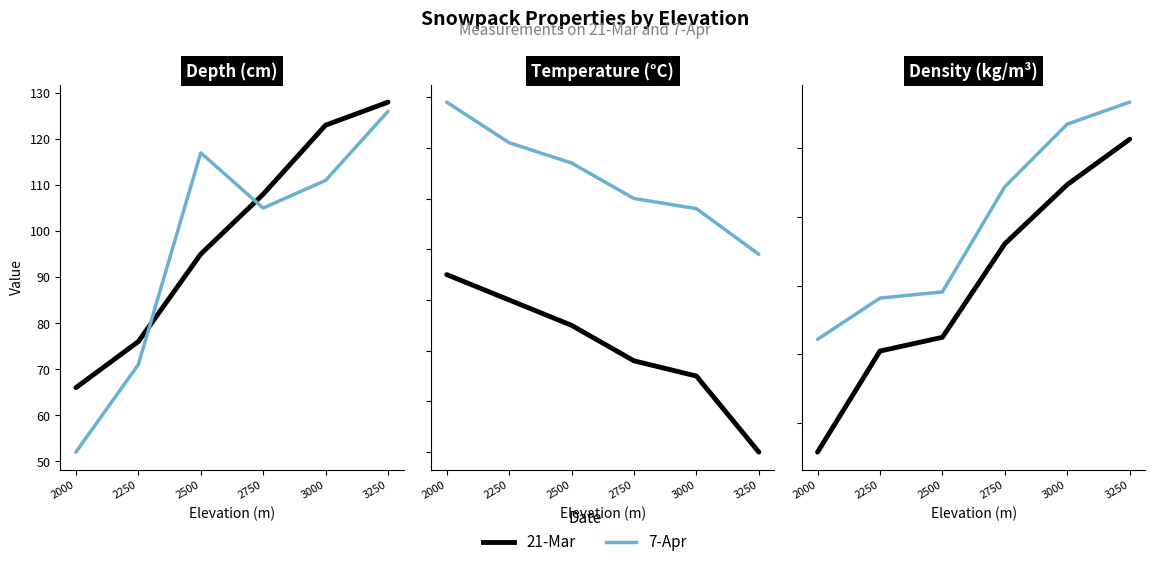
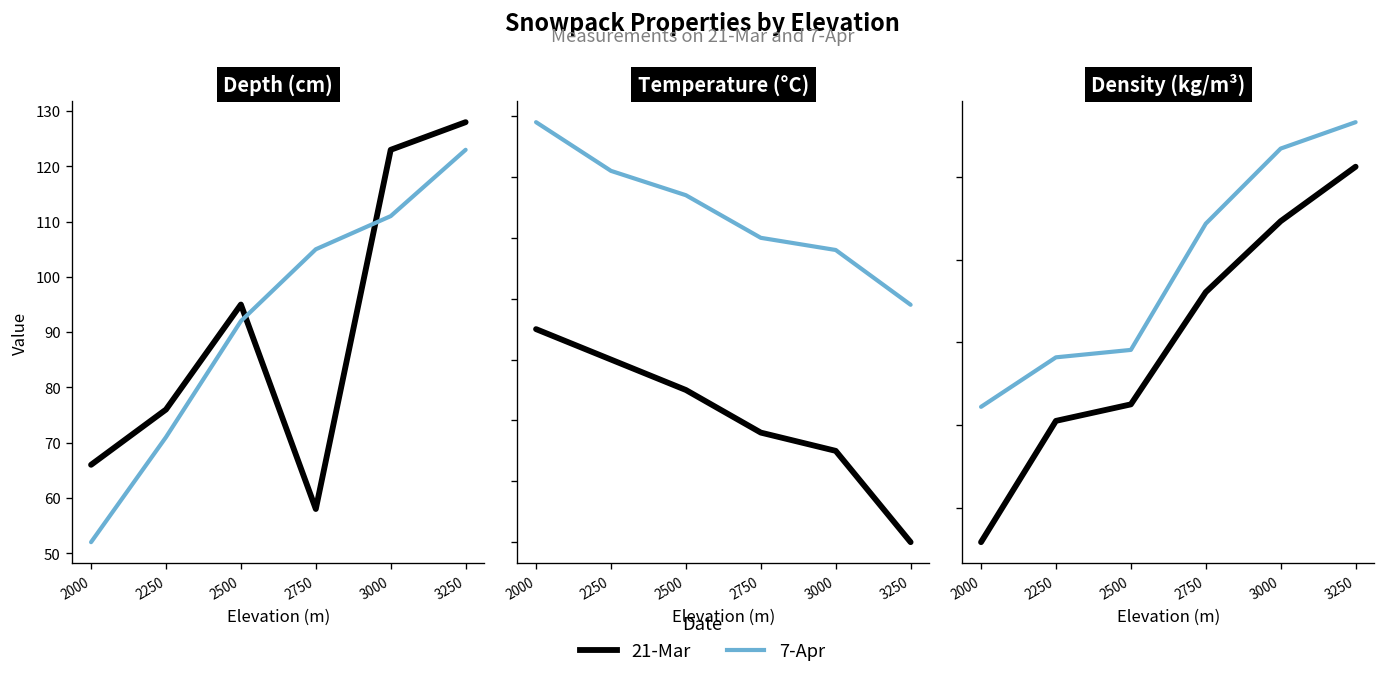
Depth (cm), 7-Apr, 2500: 117 -> 92
Depth (cm), 21-Mar, 2750: 108 -> 58
Depth (cm), 7-Apr, 3250: 126 -> 123
